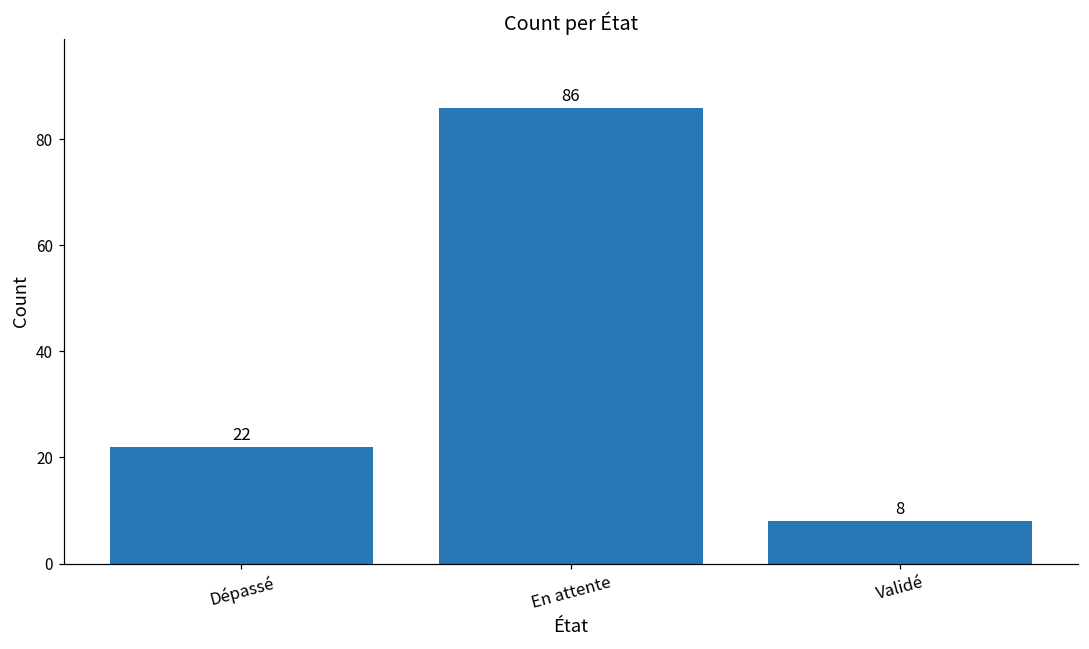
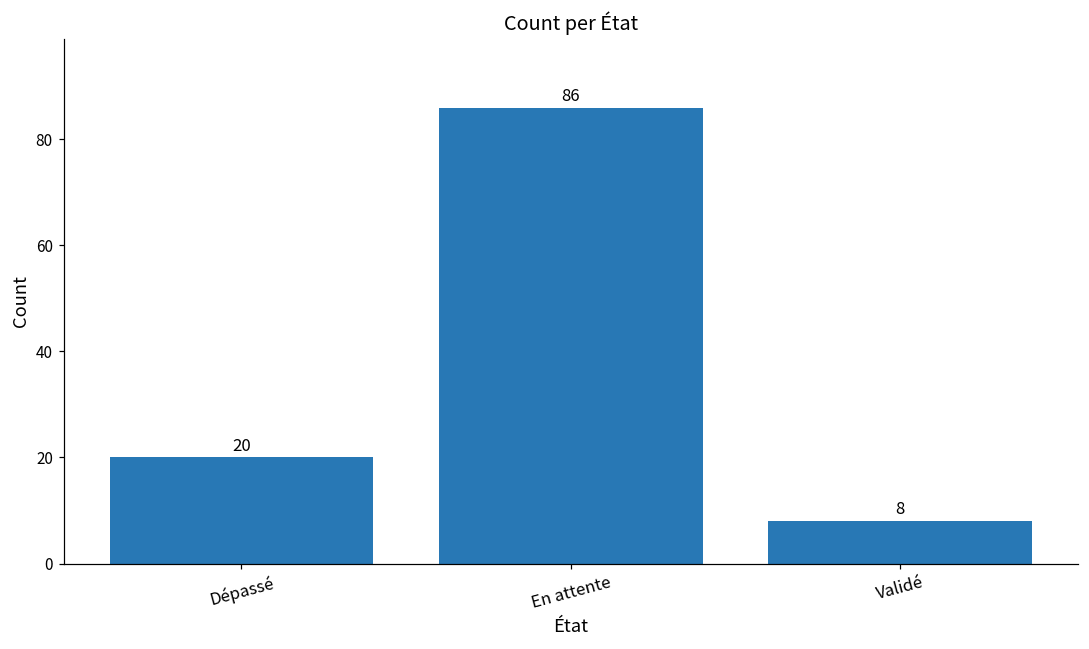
Dépassé: 22 -> 20
